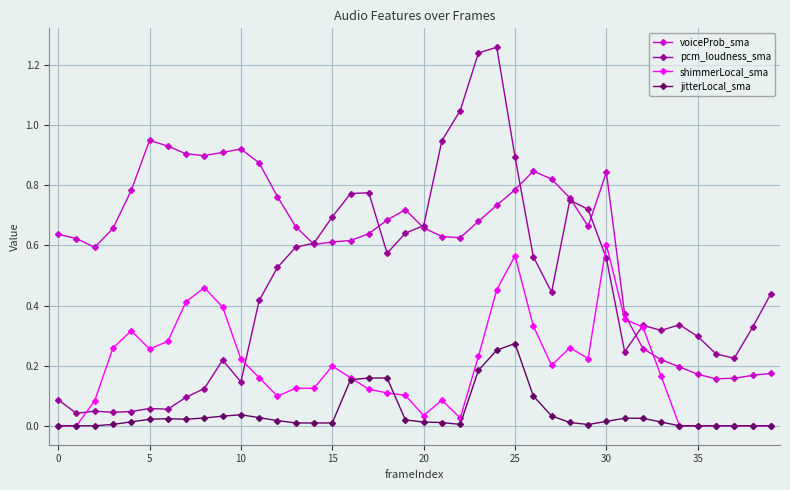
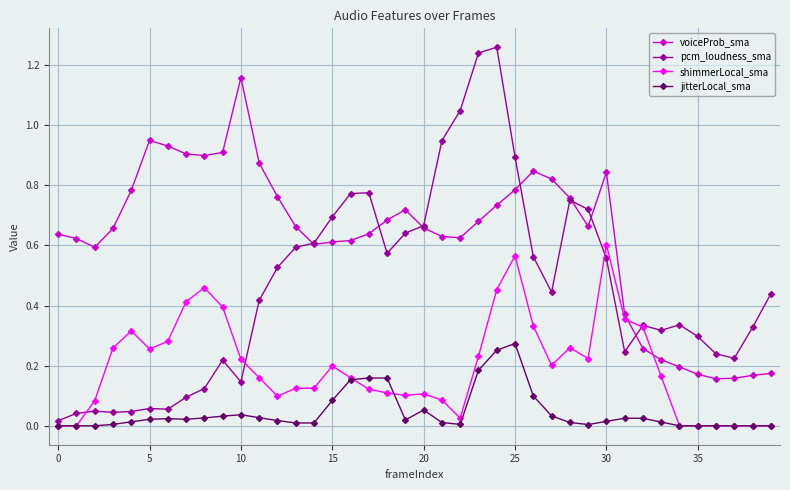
pcm_loudness_sma, 0: 0.09 -> 0.02
voiceProb_sma, 10: 0.92 -> 1.16
jitterLocal_sma, 15: 0.01 -> 0.08
shimmerLocal_sma, 20: 0.03 -> 0.11
jitterLocal_sma, 20: 0.01 -> 0.05
